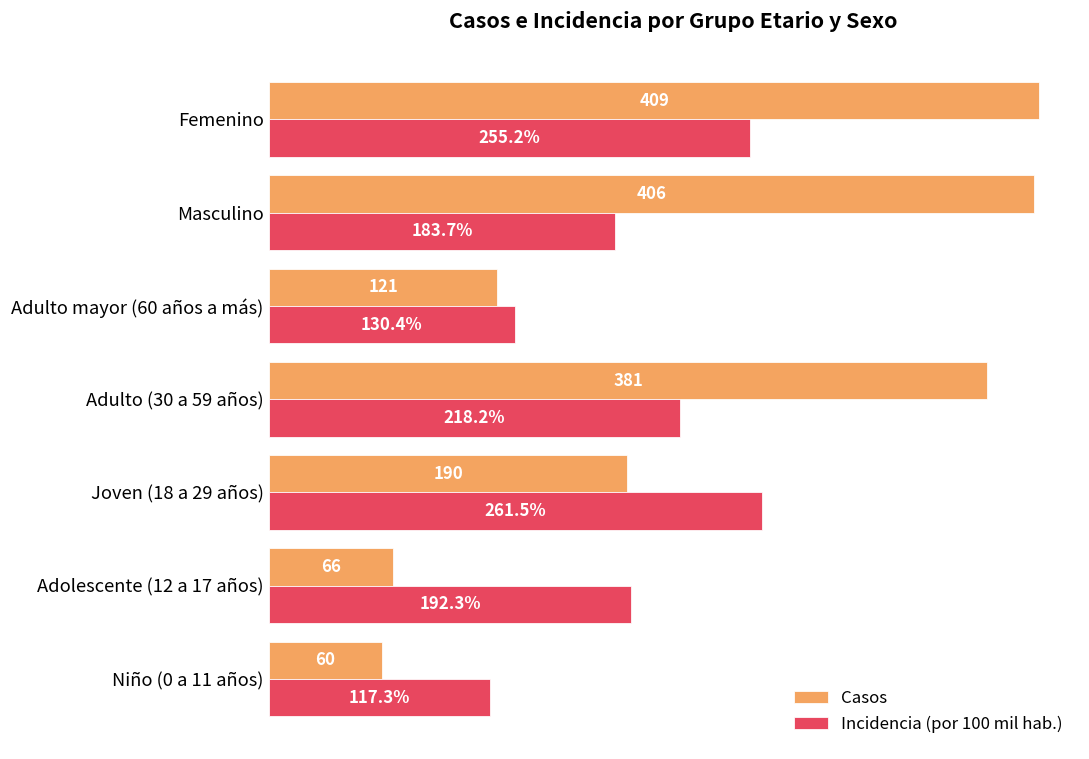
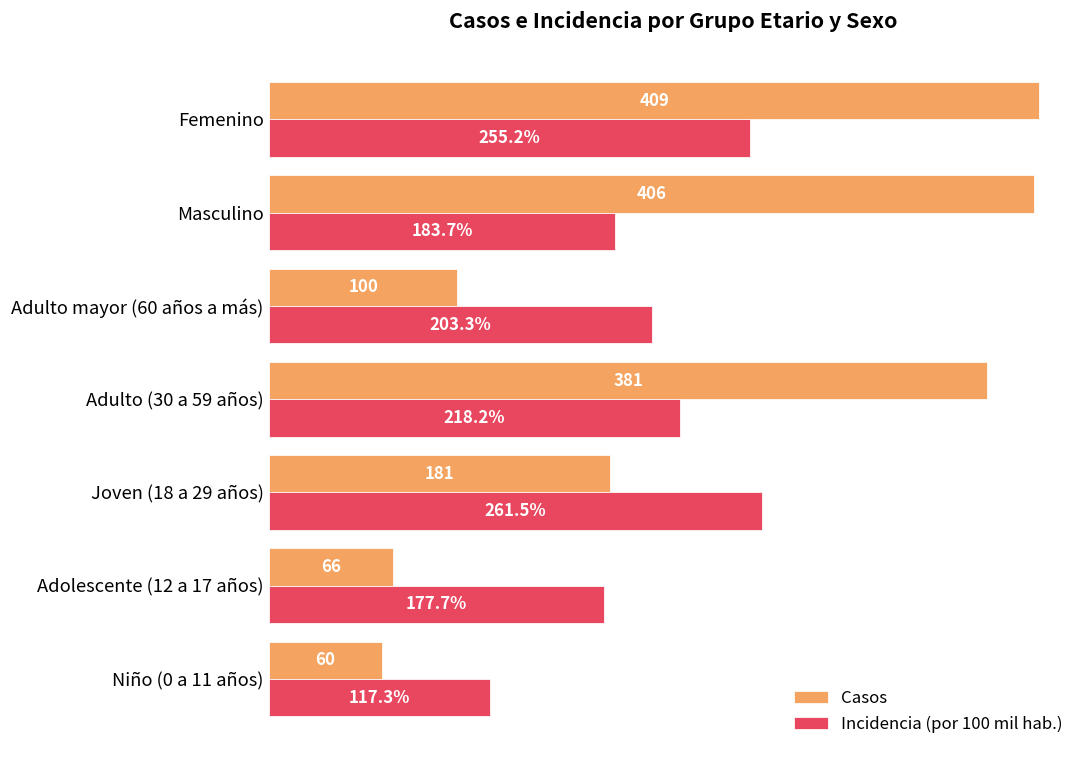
Casos, Adulto mayor (60 años a más): 121 -> 100
Incidencia (por 100 mil hab.), Adulto mayor (60 años a más): 130.4% -> 203.3%
Casos, Joven (18 a 29 años): 190 -> 181
Incidencia (por 100 mil hab.), Adolescente (12 a 17 años): 192.3% -> 177.7%
